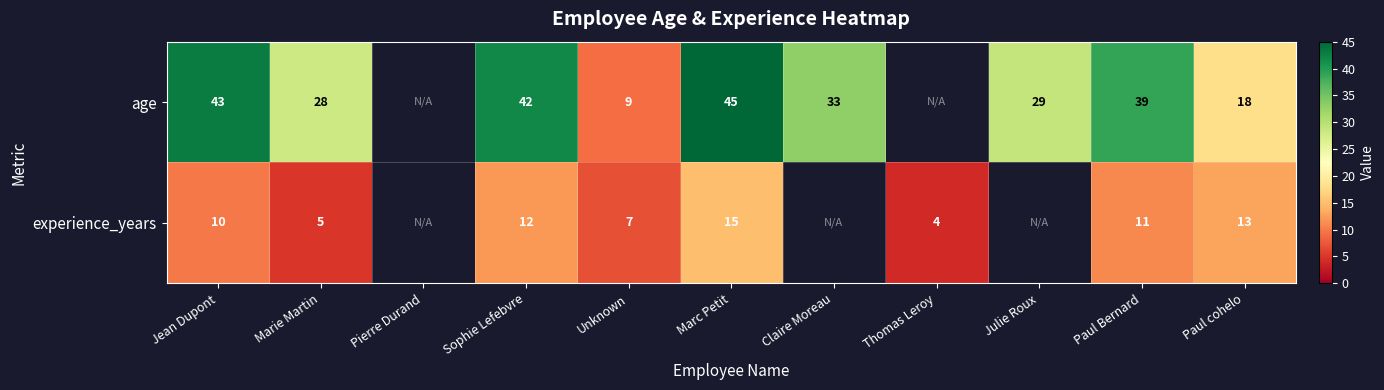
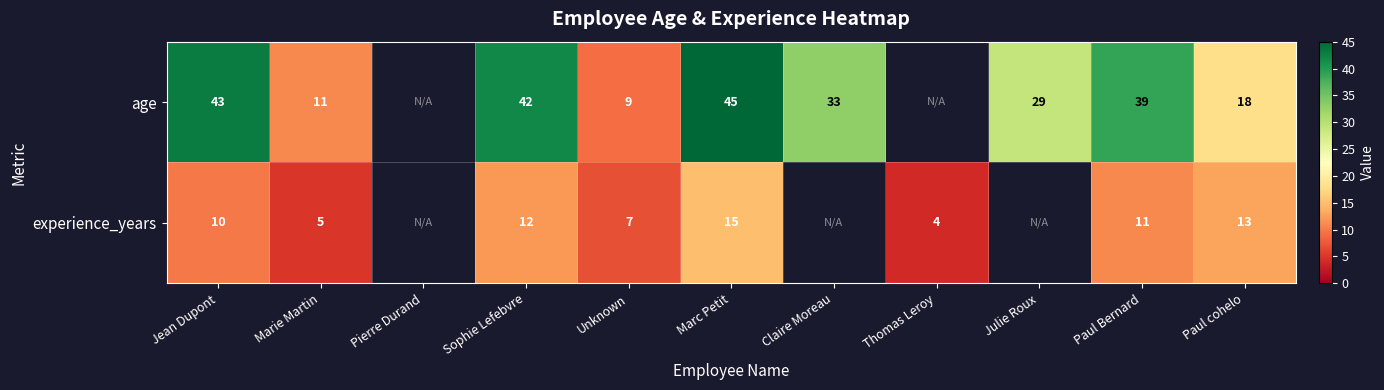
age, Marie Martin: 28 -> 11
